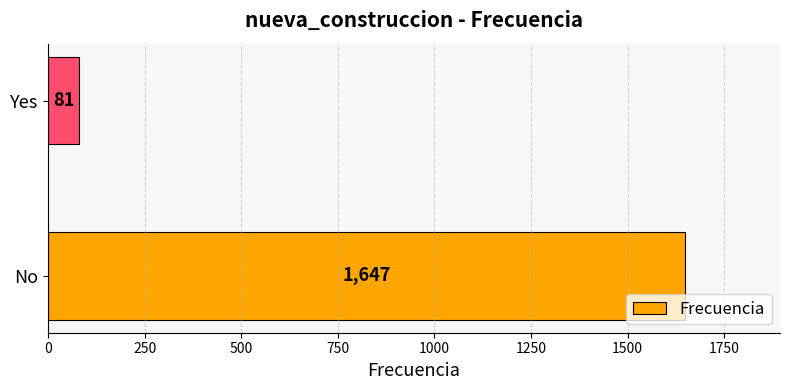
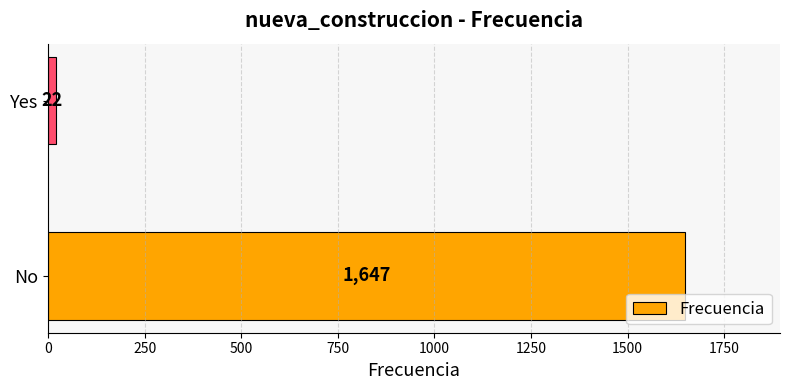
Yes: 81 -> 22
